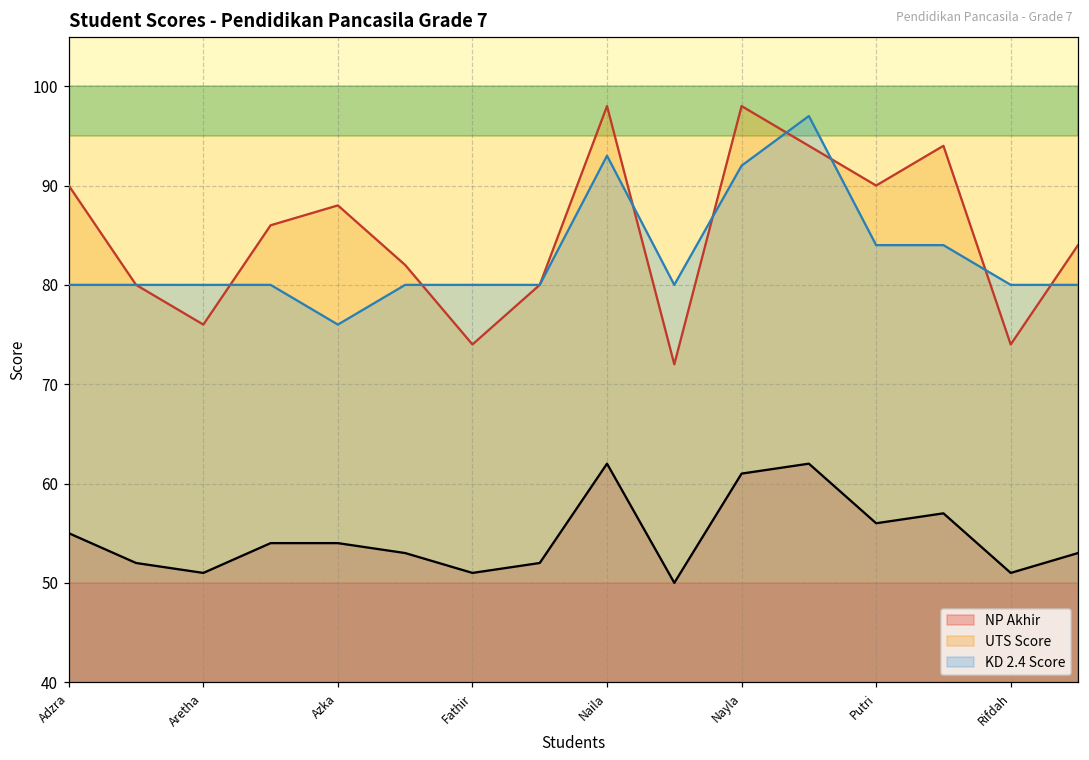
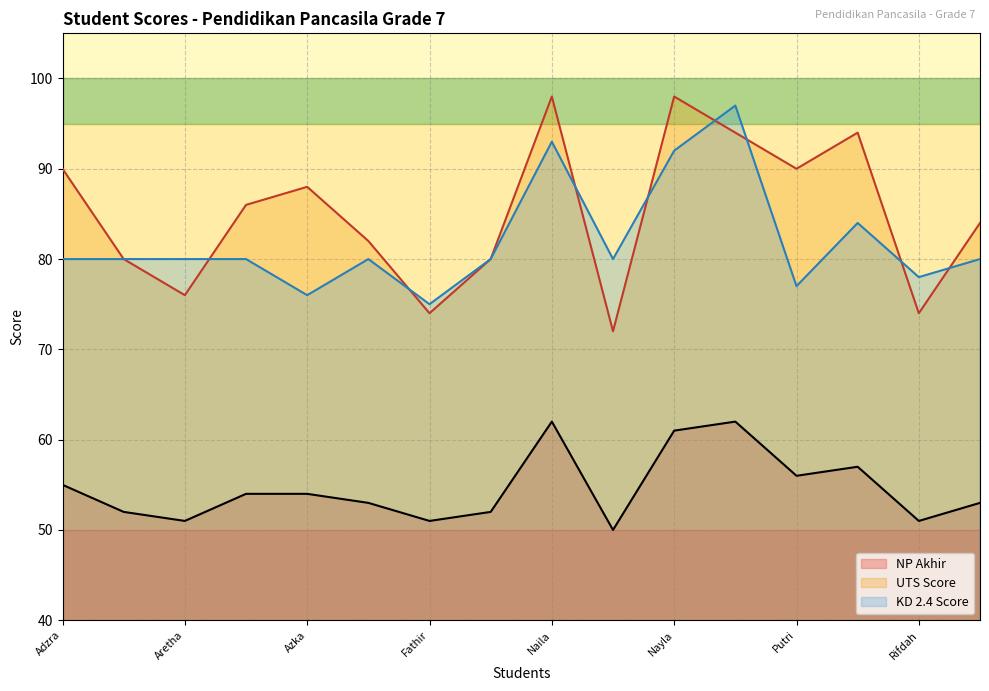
KD 2.4 Score, Fathir: 80 -> 75
KD 2.4 Score, Putri: 84 -> 77
KD 2.4 Score, Rifdah: 80 -> 78
